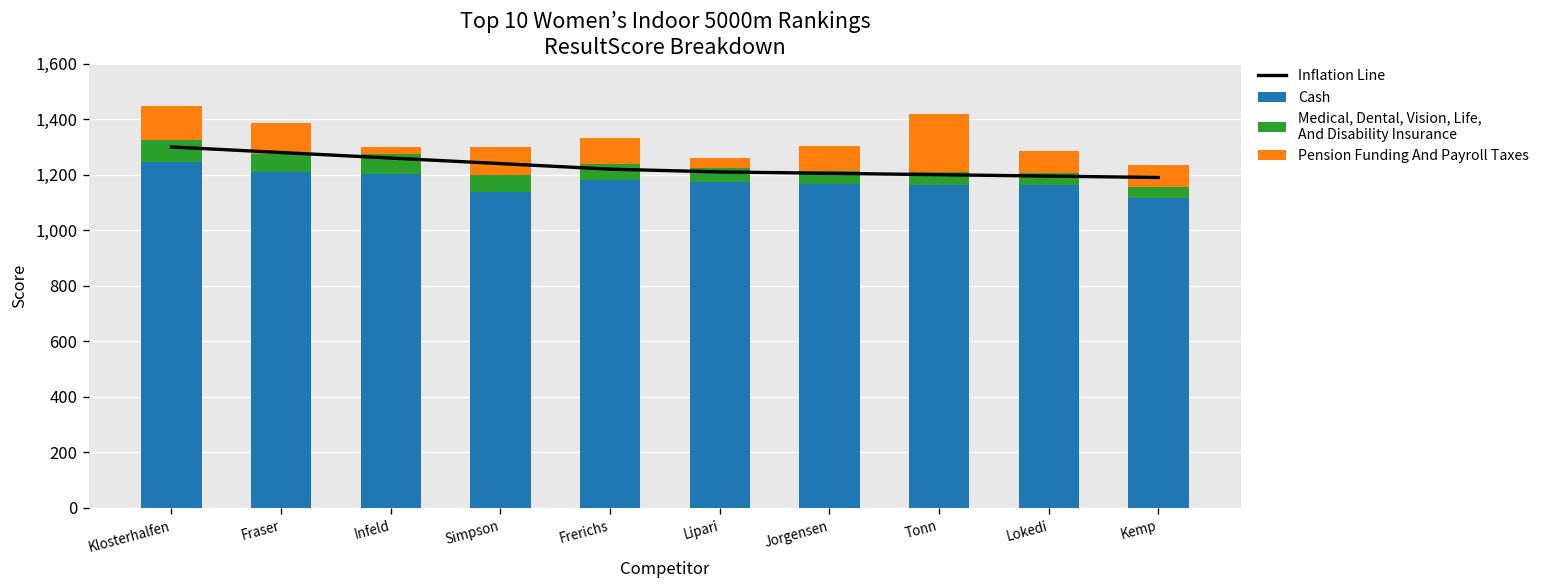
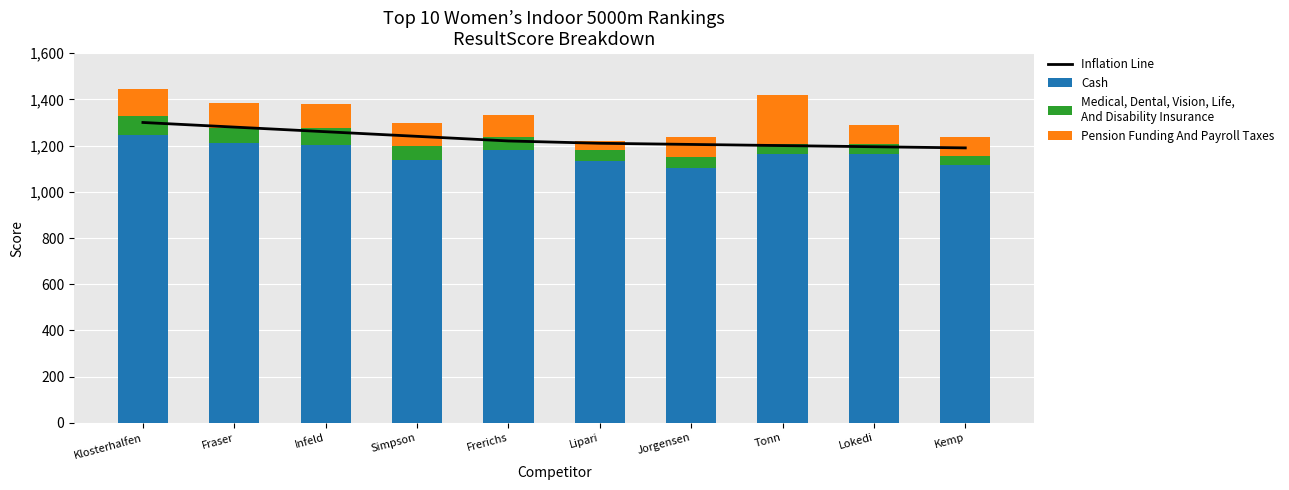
Pension Funding And Payroll Taxes, Infeld: 30 -> 110
Cash, Lipari: 1,170 -> 1,130
Cash, Jorgensen: 1,170 -> 1,100
